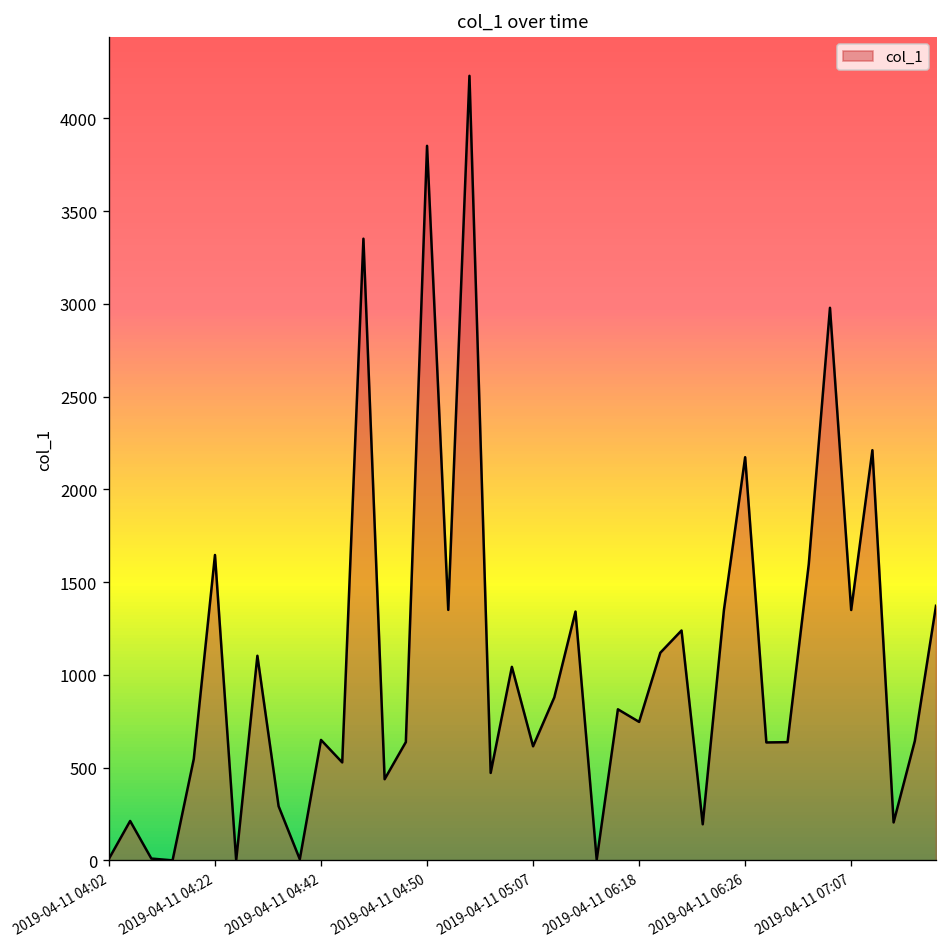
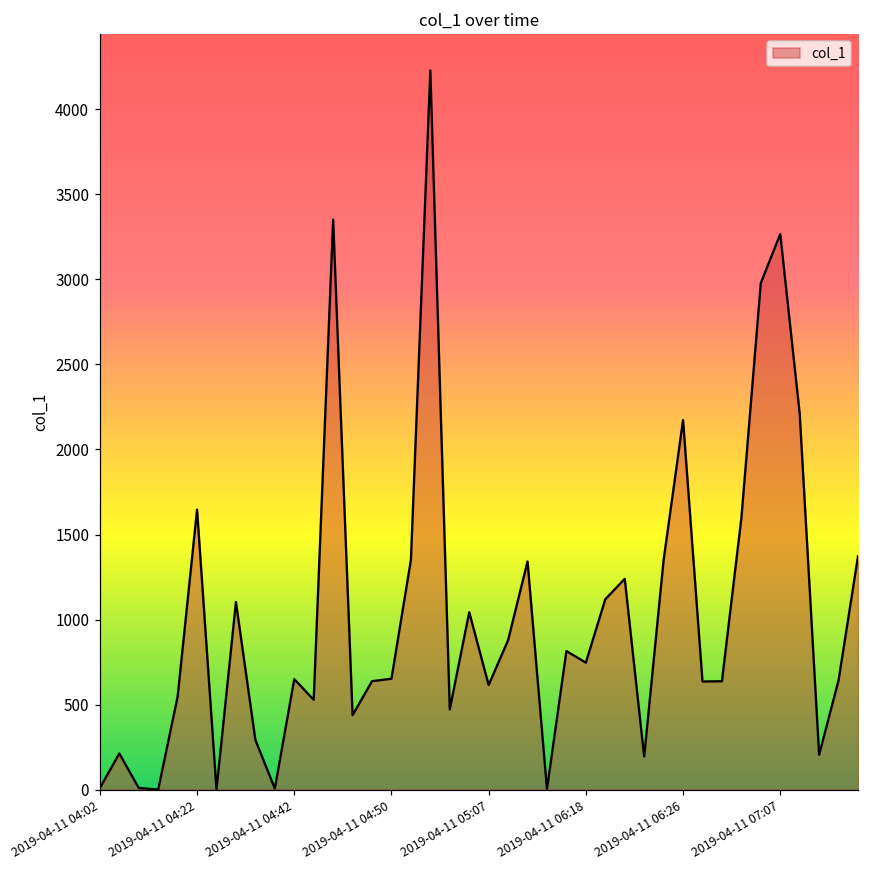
2019-04-11 04:50: 3850 -> 650
2019-04-11 07:07: 1350 -> 3270
